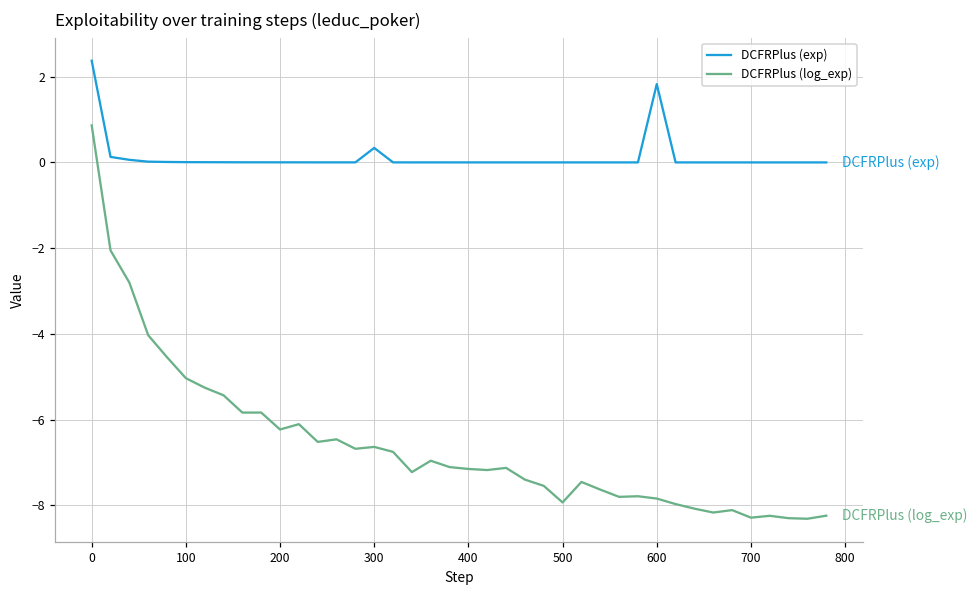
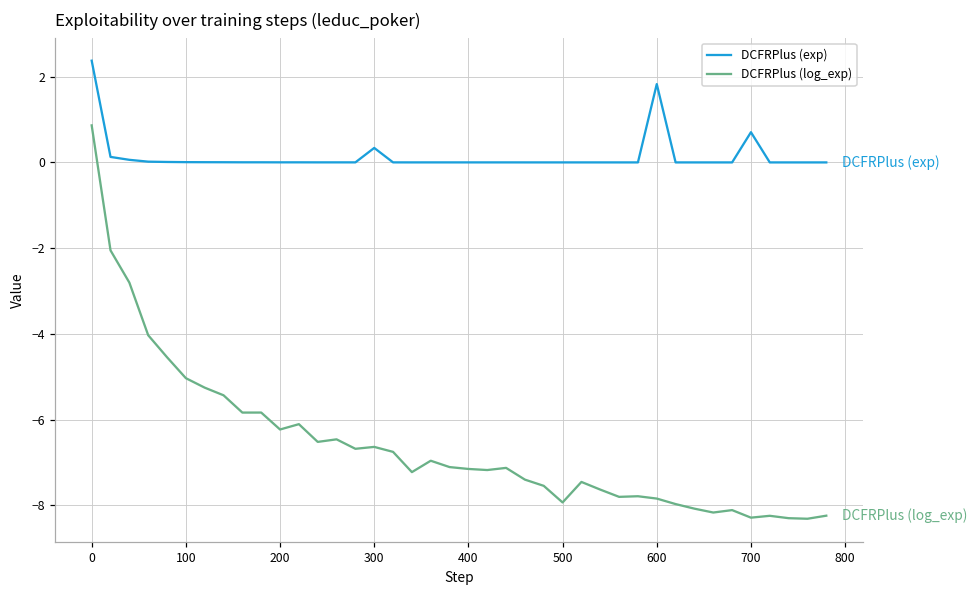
DCFRPlus (exp), 700: 0.0 -> 0.7
